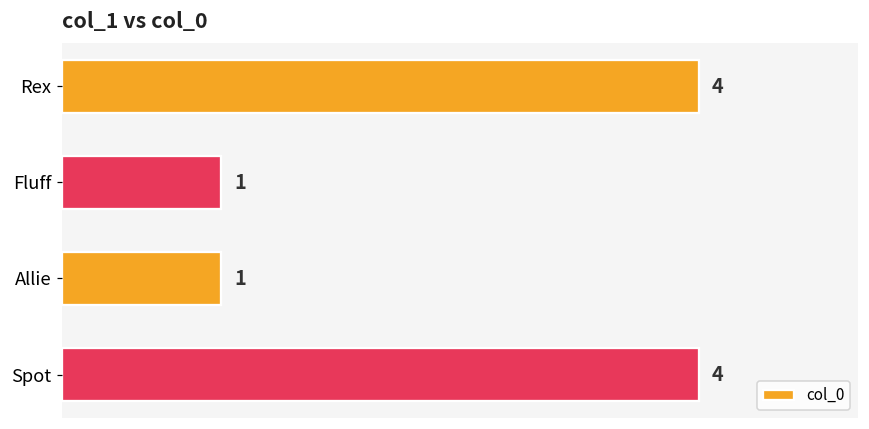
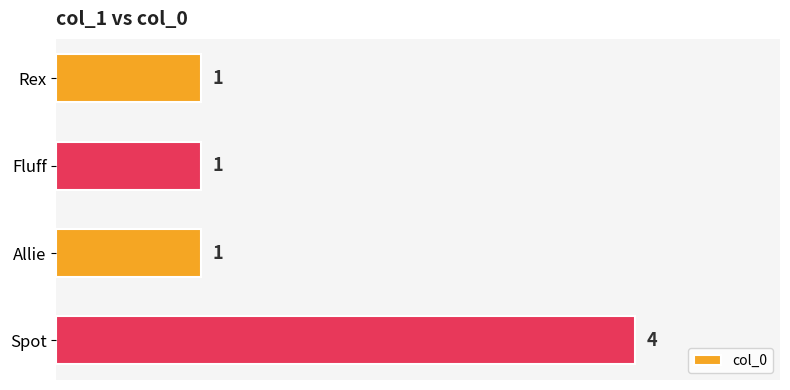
Rex: 4 -> 1
